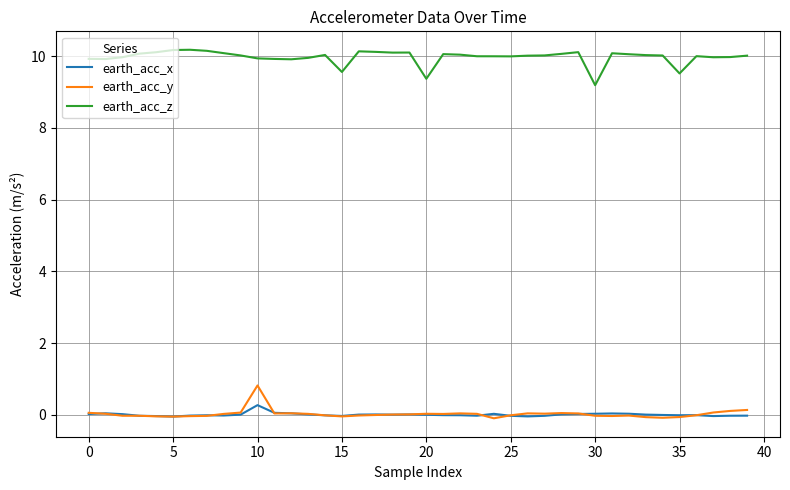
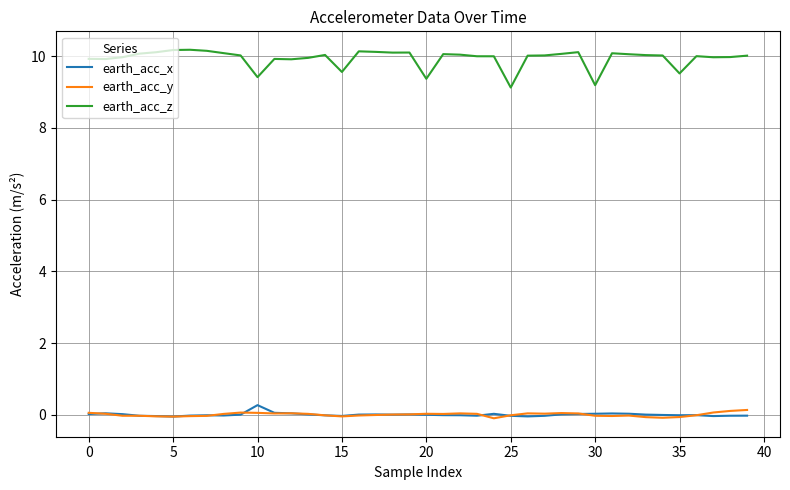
earth_acc_y, 10: 0.8 -> 0.1
earth_acc_z, 10: 9.9 -> 9.4
earth_acc_z, 25: 10.0 -> 9.1
